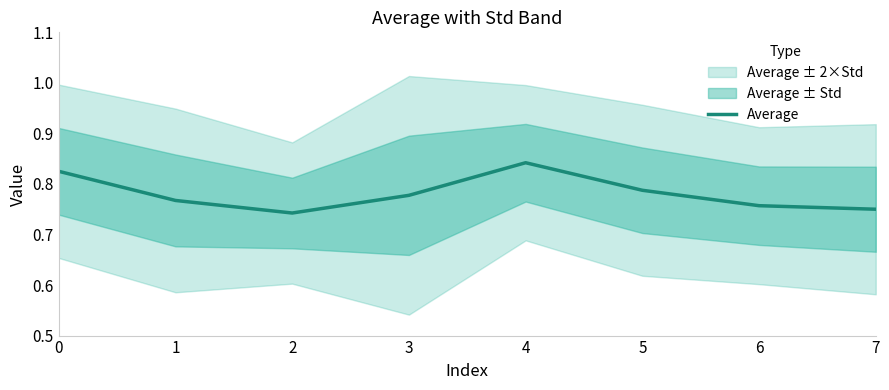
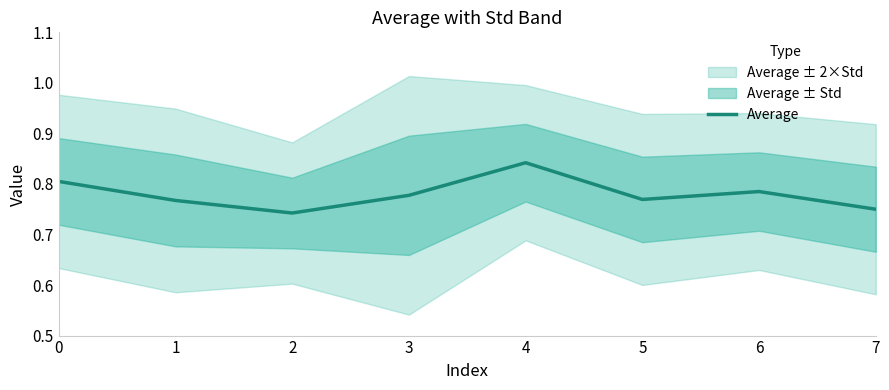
Average, 0: 0.83 -> 0.81
Average, 5: 0.79 -> 0.77
Average, 6: 0.76 -> 0.79
